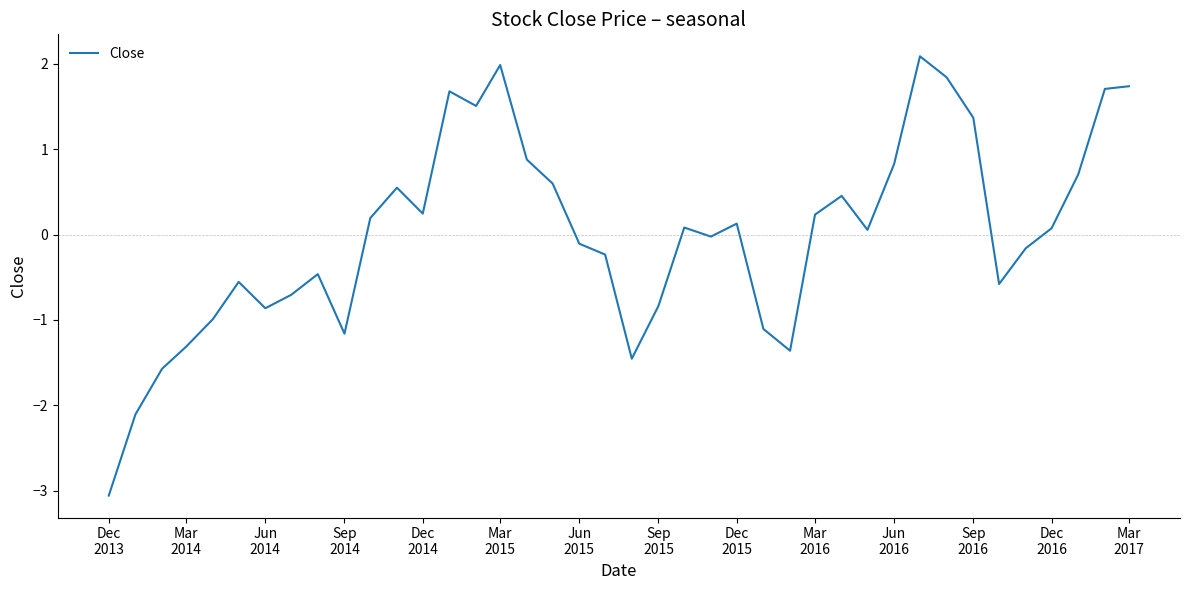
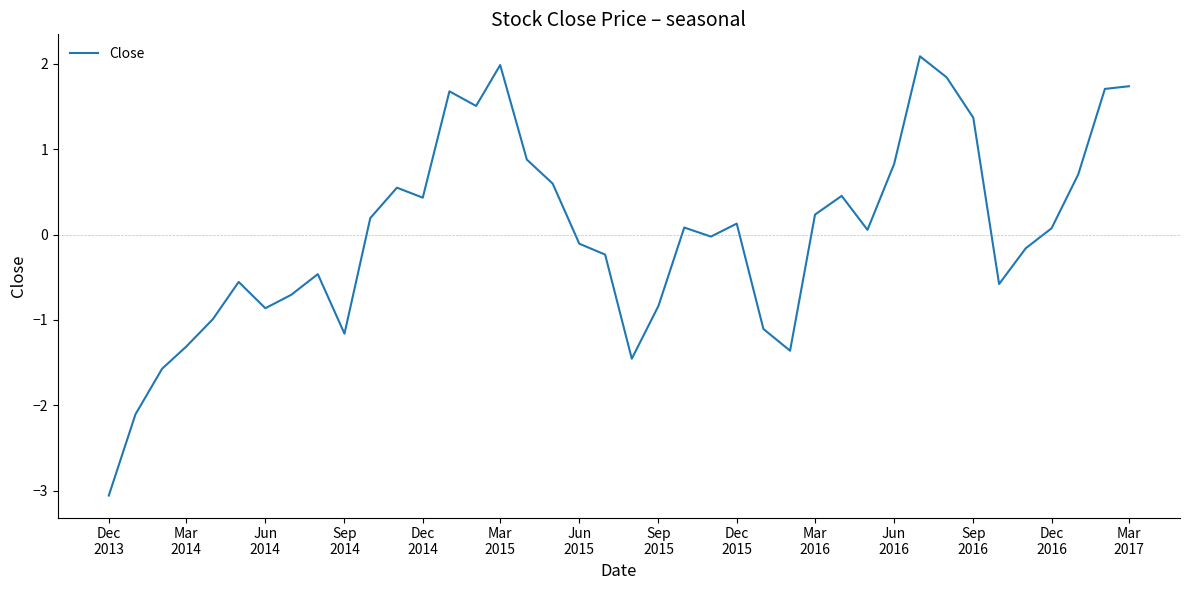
Dec 2014: 0.2 -> 0.4
